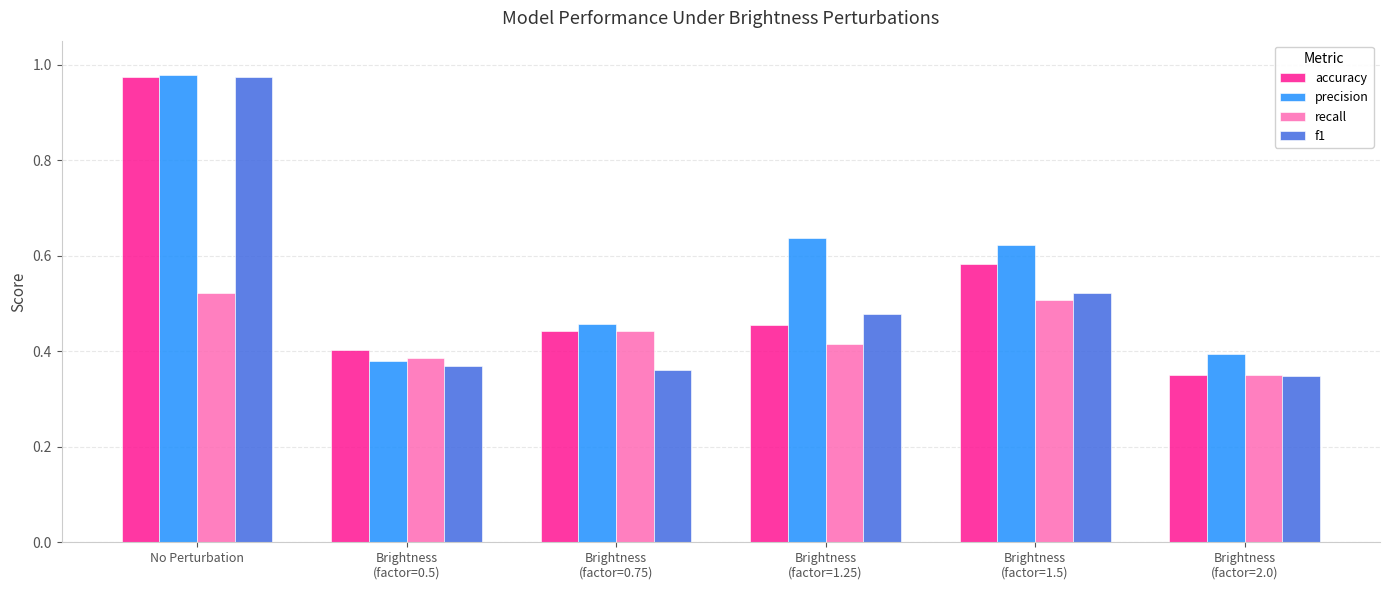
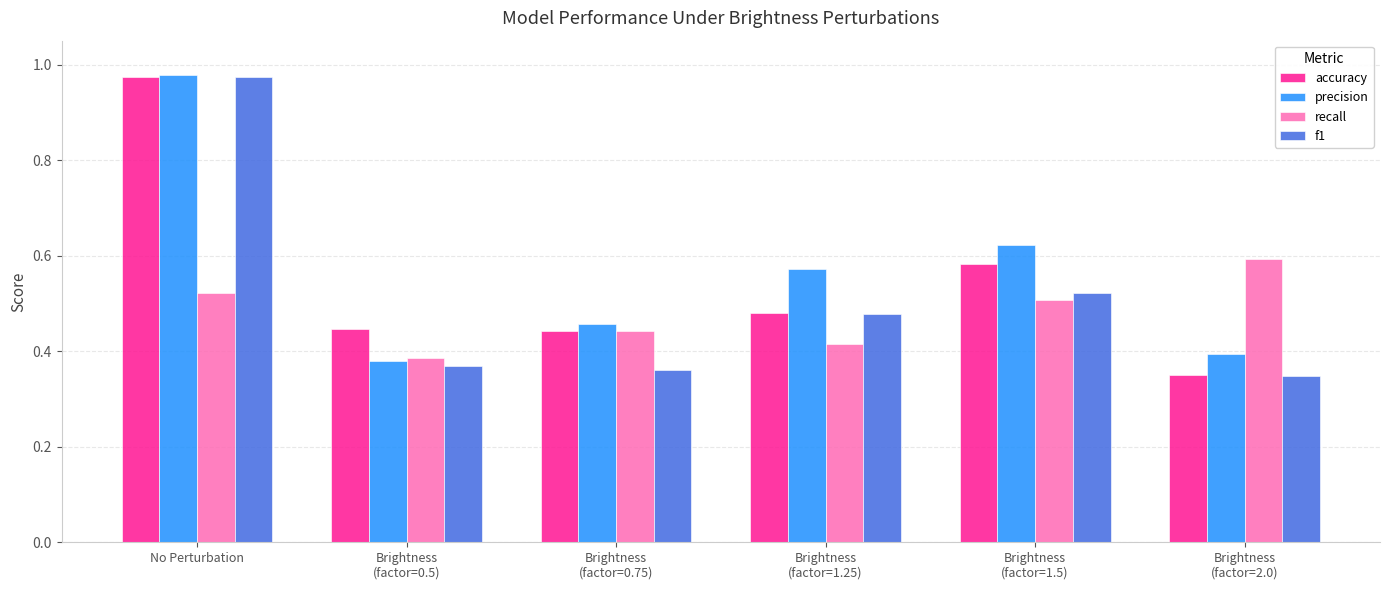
accuracy, Brightness (factor=0.5): 0.40 -> 0.45
accuracy, Brightness (factor=1.25): 0.45 -> 0.48
precision, Brightness (factor=1.25): 0.64 -> 0.57
recall, Brightness (factor=2.0): 0.35 -> 0.59
